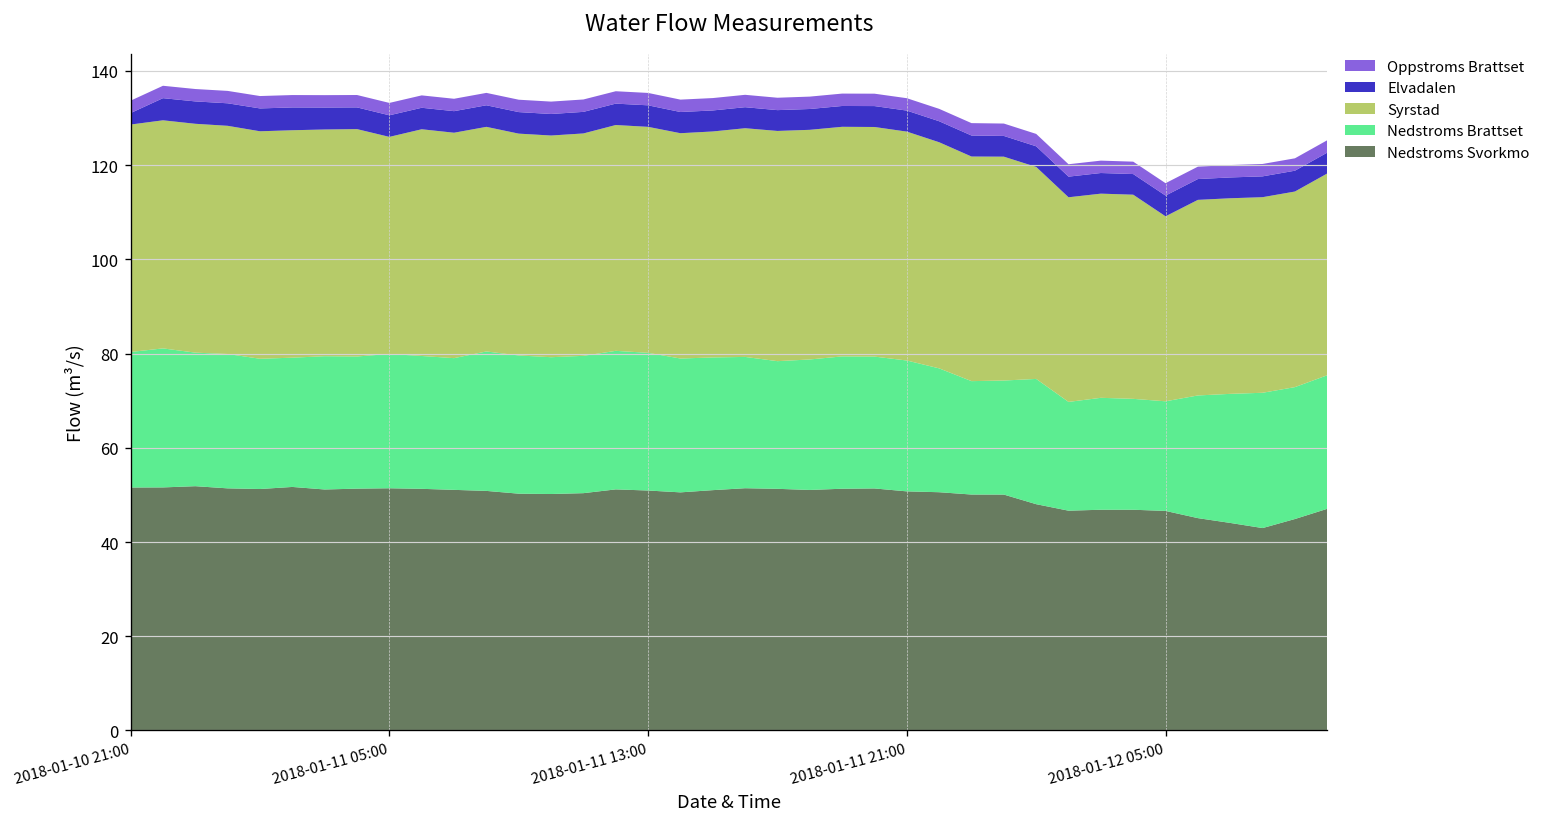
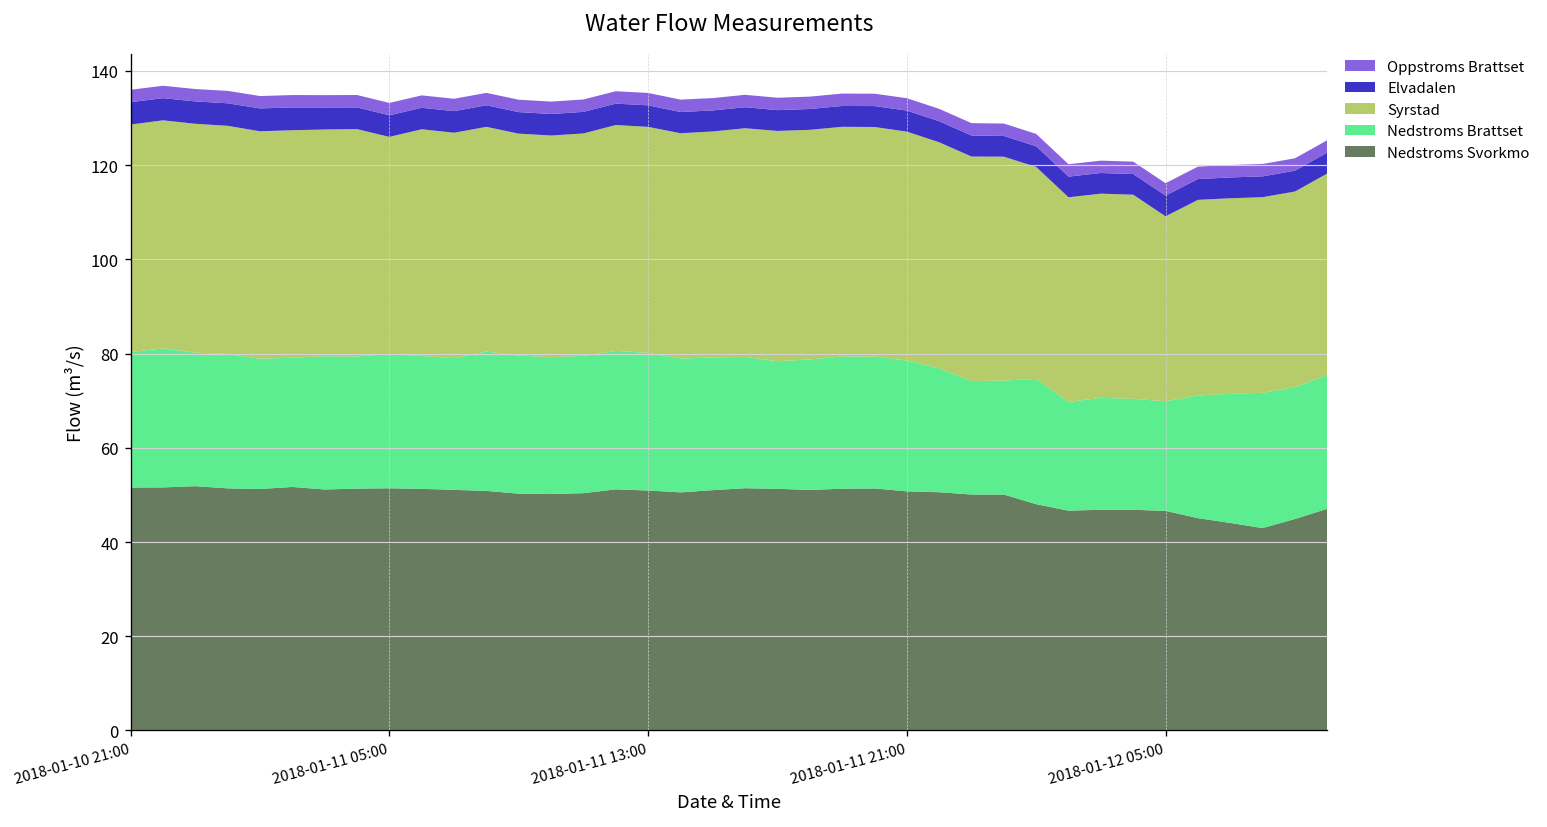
Elvadalen, 2018-01-10 21:00: 2 -> 5
